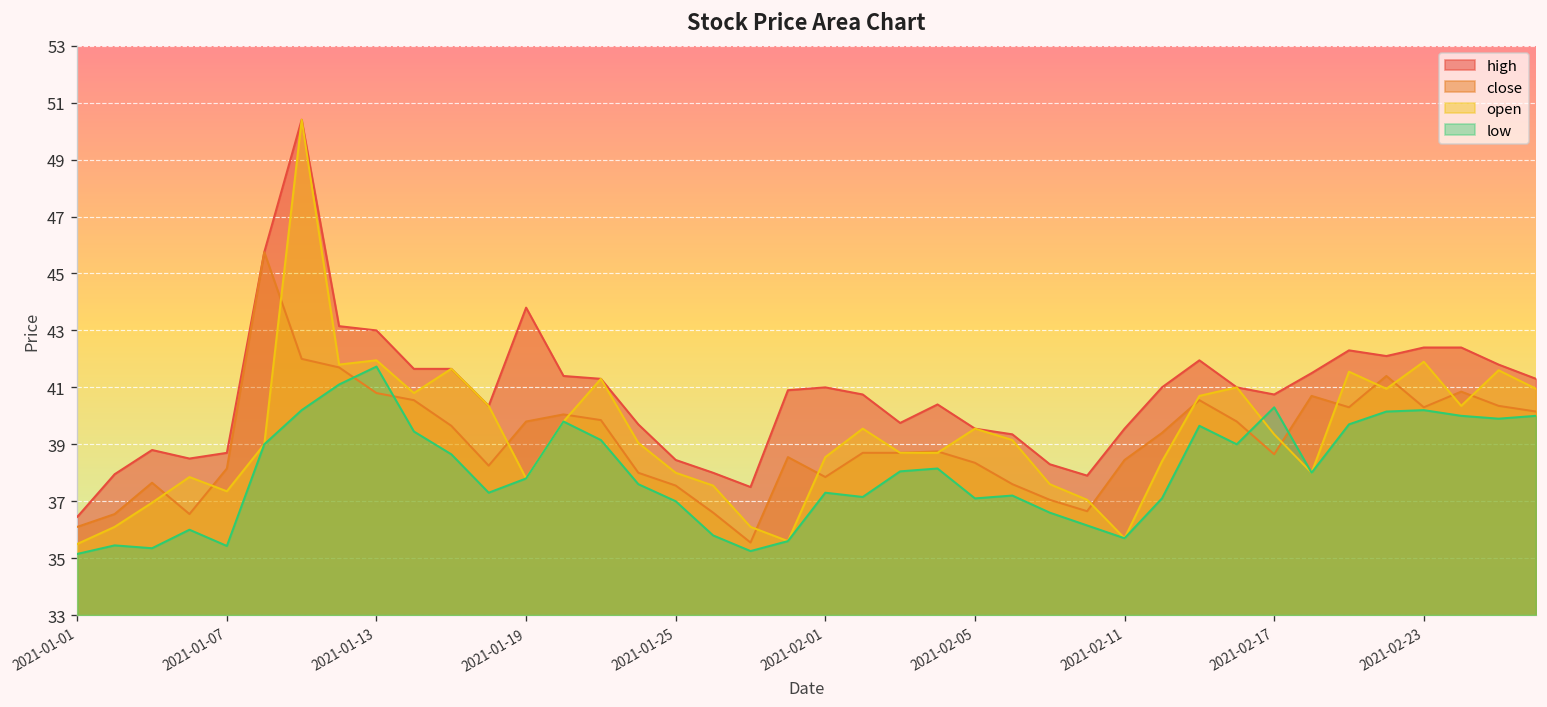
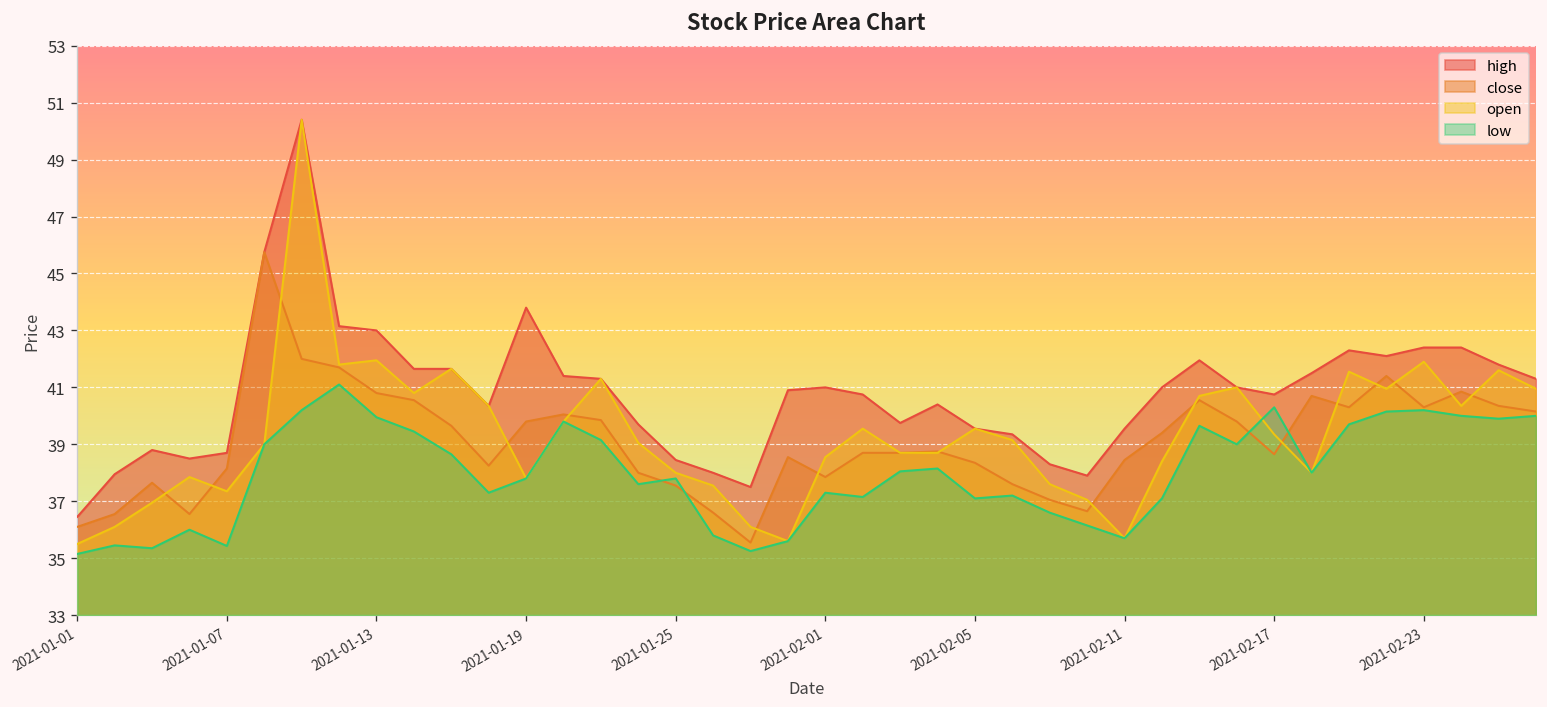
low, 2021-01-13: 41.7 -> 40.0
low, 2021-01-25: 37.0 -> 37.8
